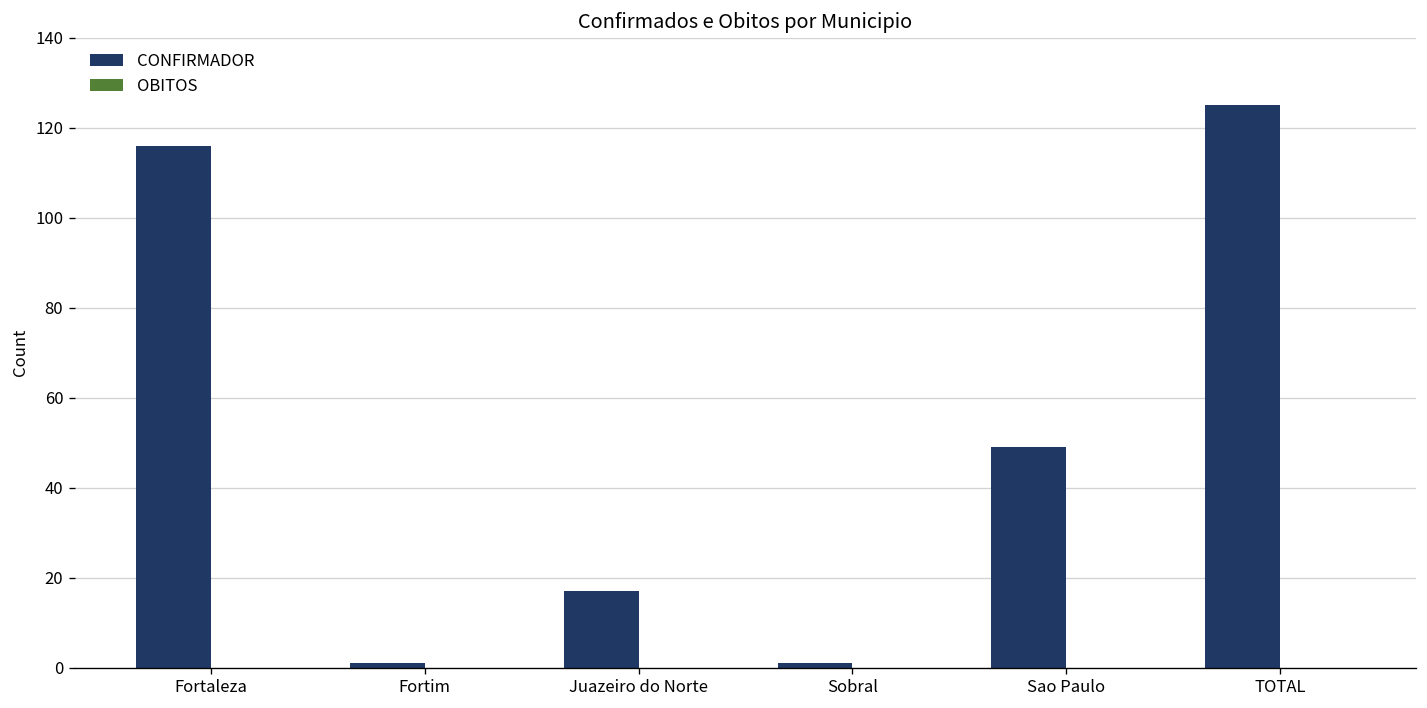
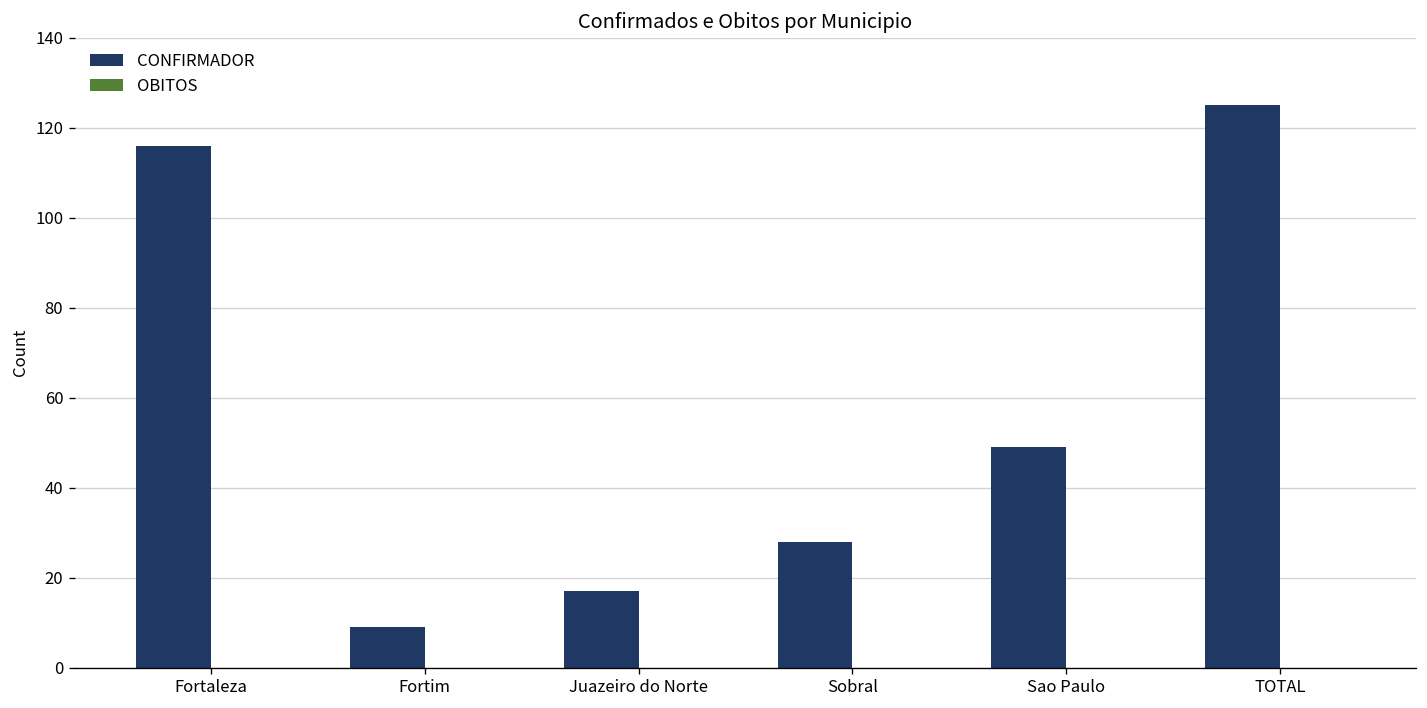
CONFIRMADOR, Fortim: 1 -> 9
CONFIRMADOR, Sobral: 1 -> 28
